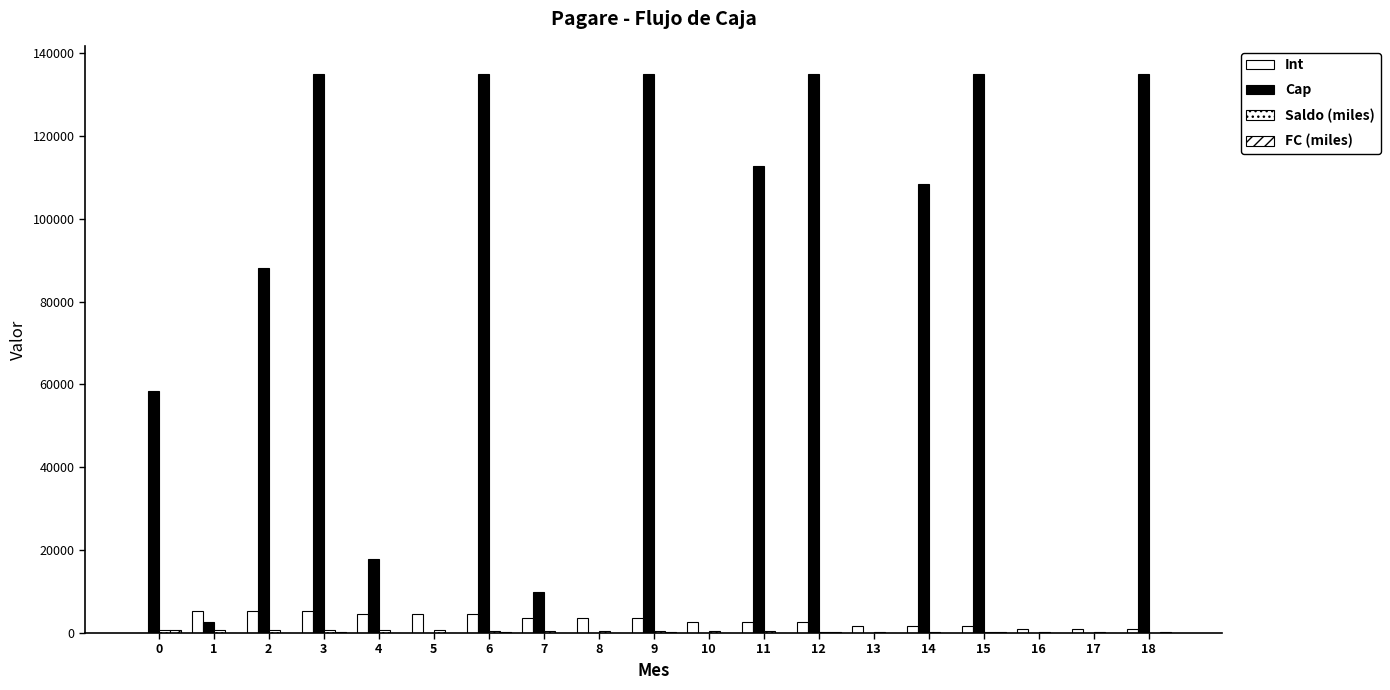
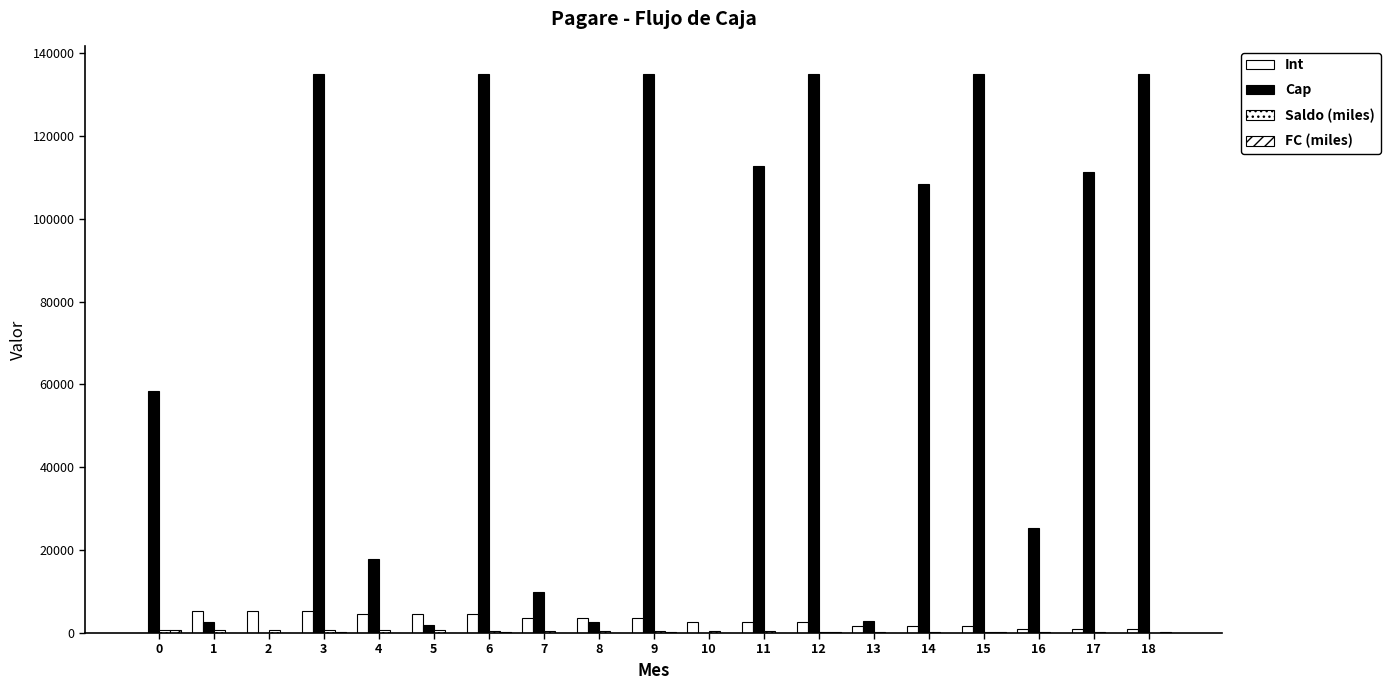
Cap, 2: 88000 -> 0
Cap, 5: 0 -> 2000
Cap, 8: 0 -> 3000
Cap, 13: 0 -> 3000
Cap, 16: 0 -> 25000
Cap, 17: 0 -> 111000
